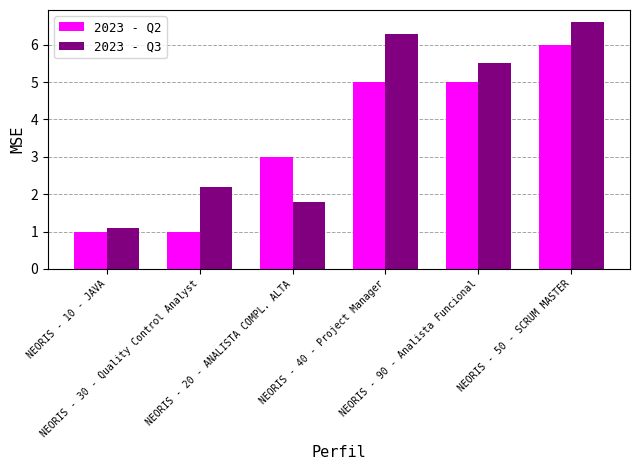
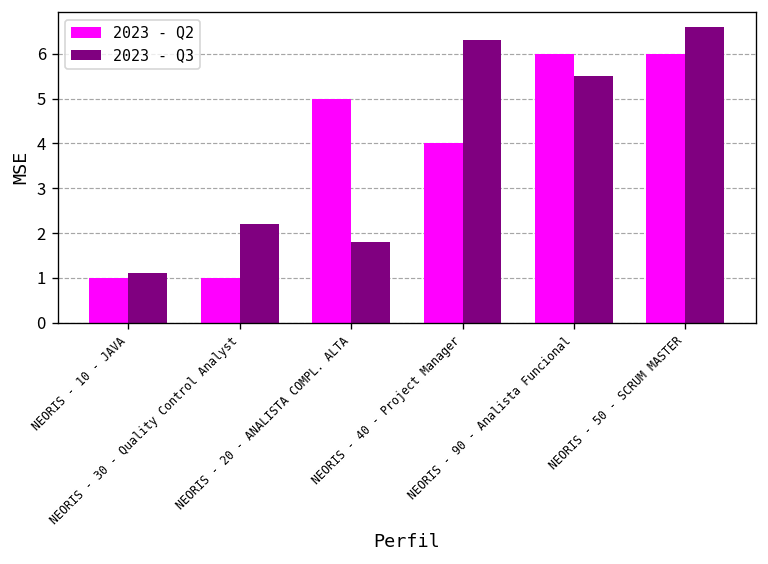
2023 - Q2, NEORIS - 20 - ANALISTA COMPL. ALTA: 3 -> 5
2023 - Q2, NEORIS - 40 - Project Manager: 5 -> 4
2023 - Q2, NEORIS - 90 - Analista Funcional: 5 -> 6
